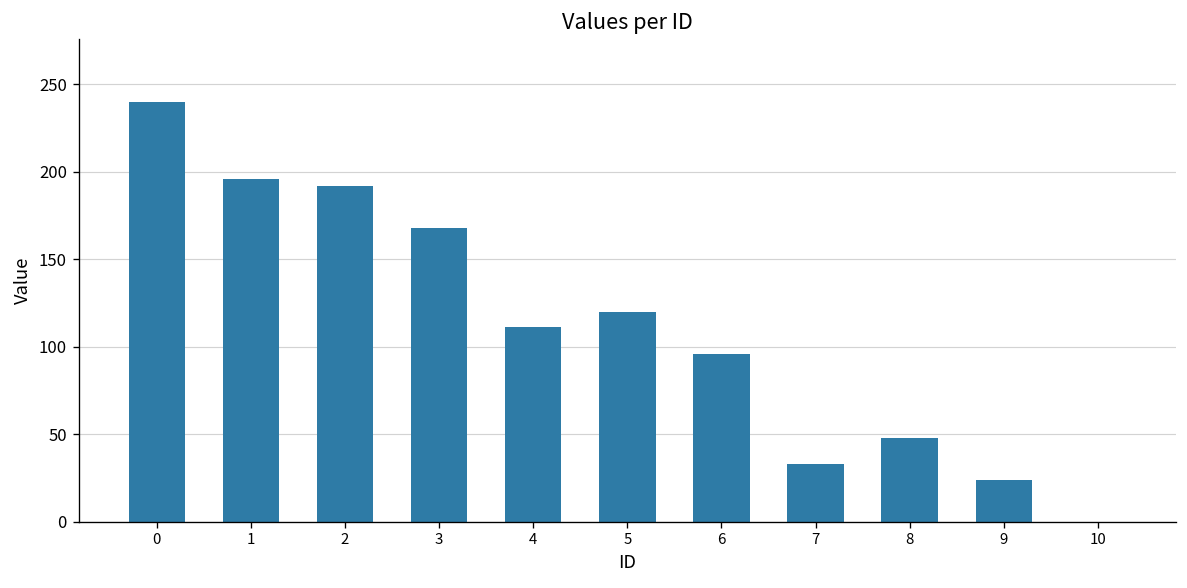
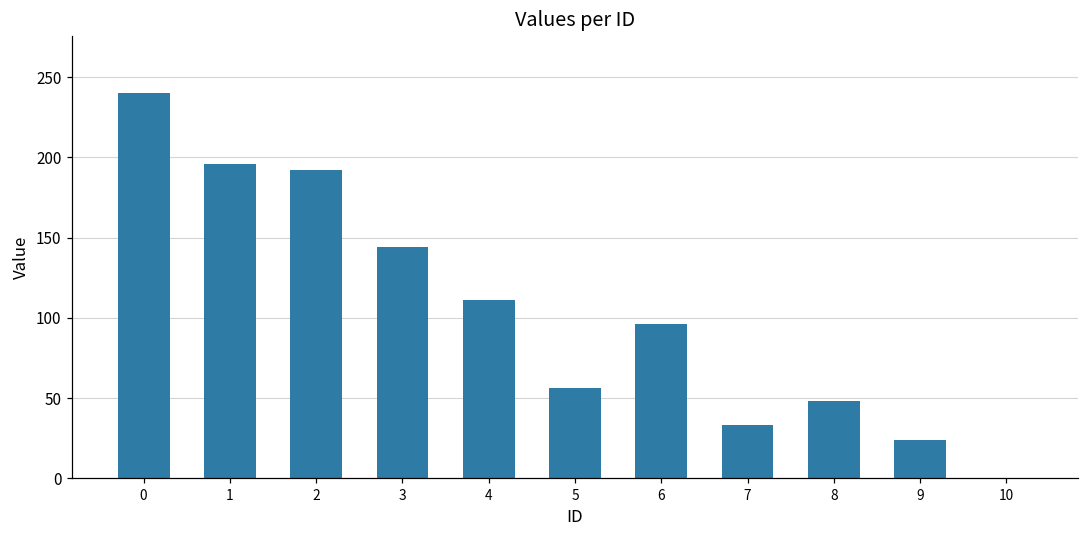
3: 168 -> 144
5: 120 -> 56
